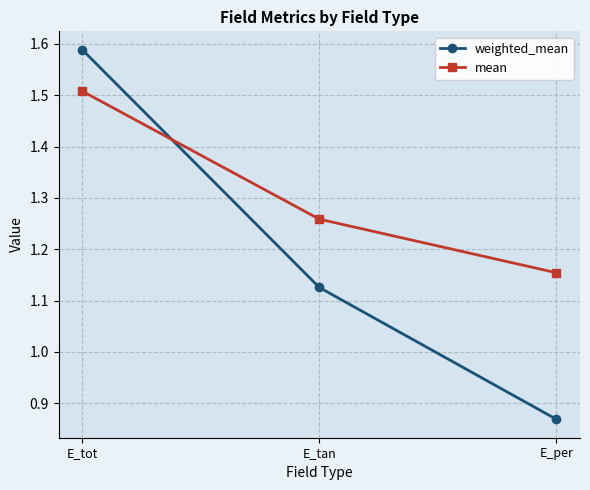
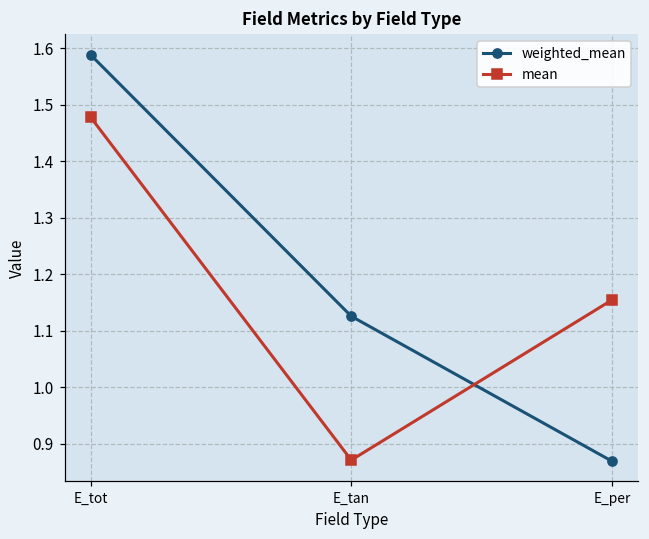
mean, E_tot: 1.51 -> 1.48
mean, E_tan: 1.26 -> 0.87
